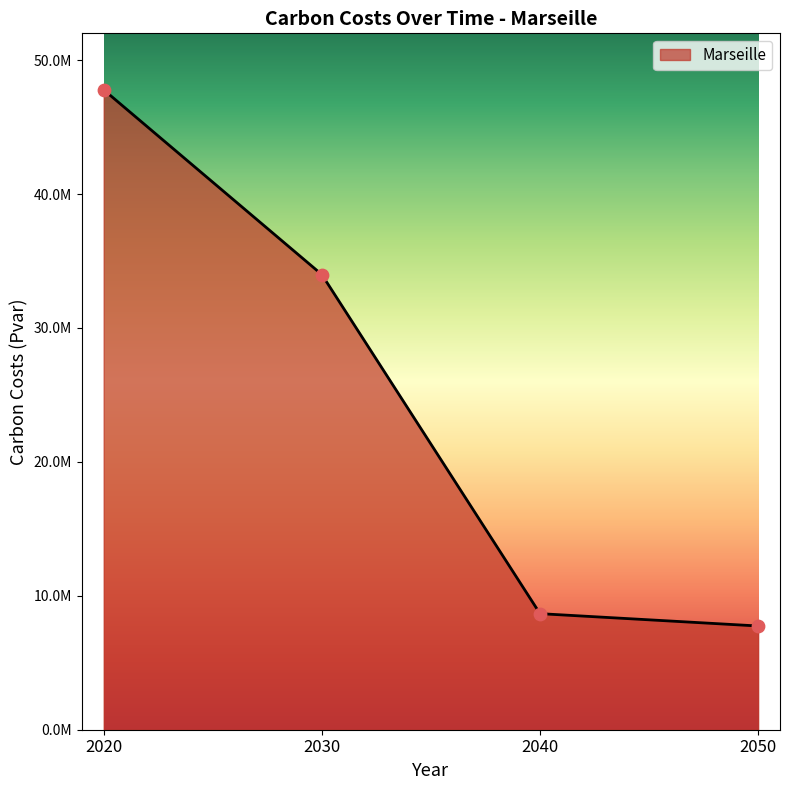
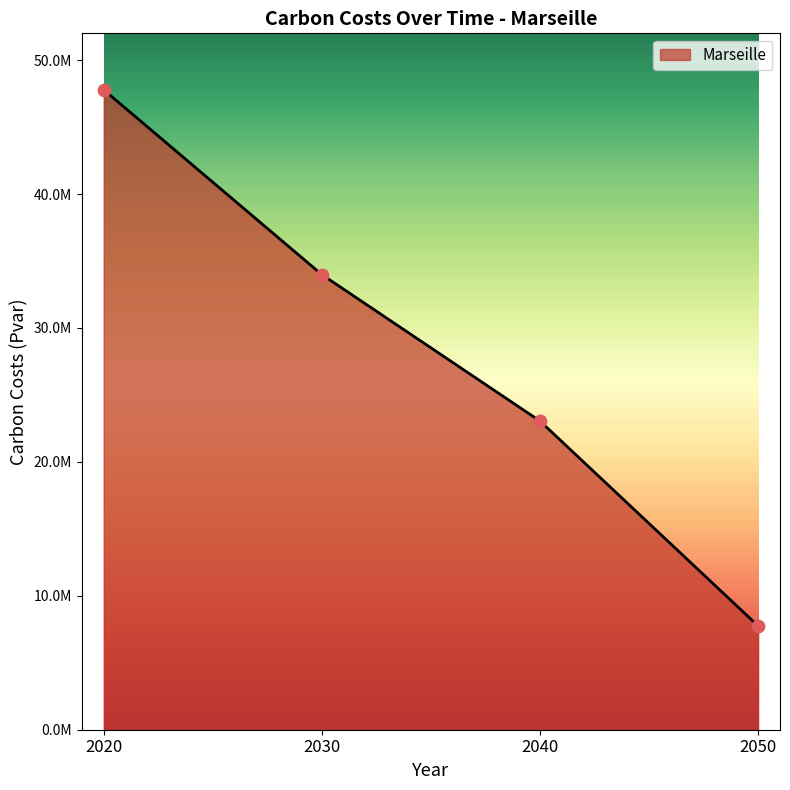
2040: 8700000 -> 23000000
